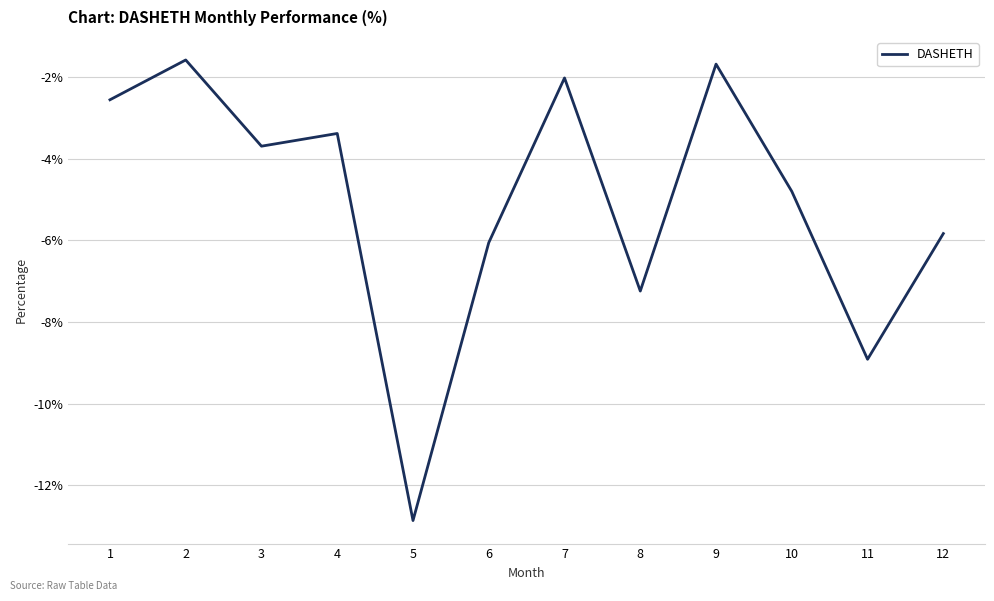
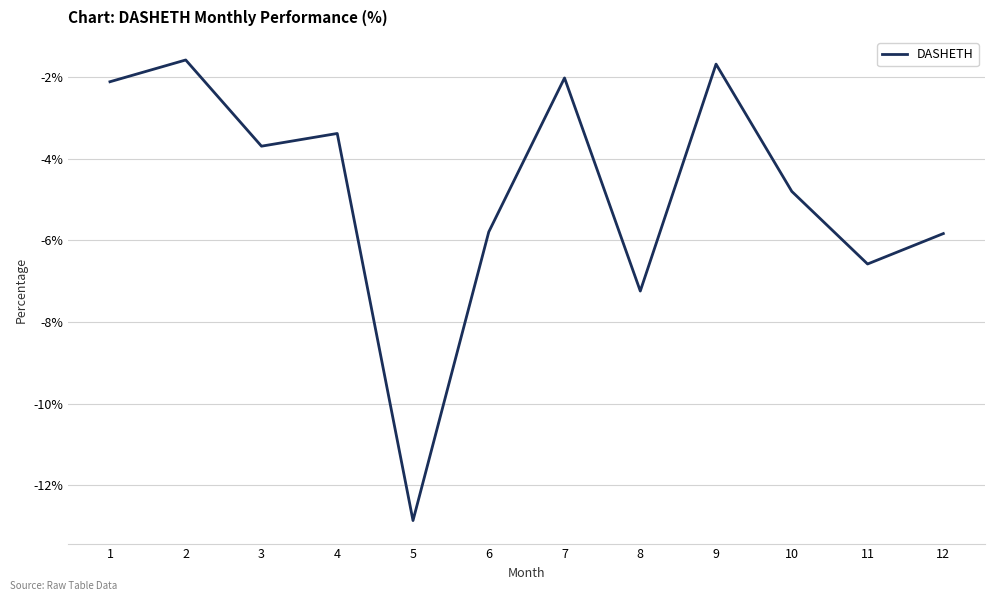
1: -2.6% -> -2.1%
6: -6.1% -> -5.8%
11: -8.9% -> -6.6%
